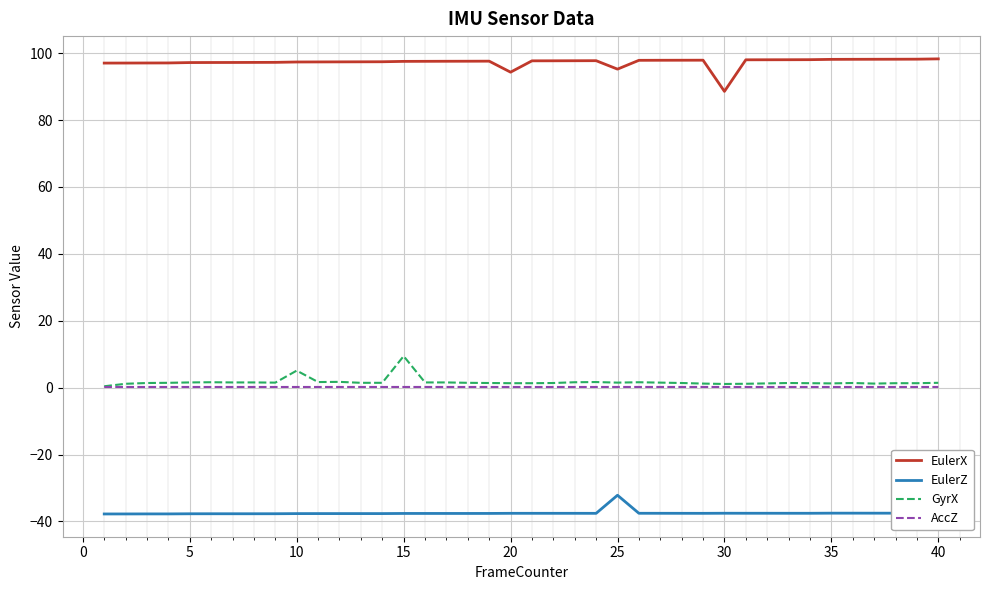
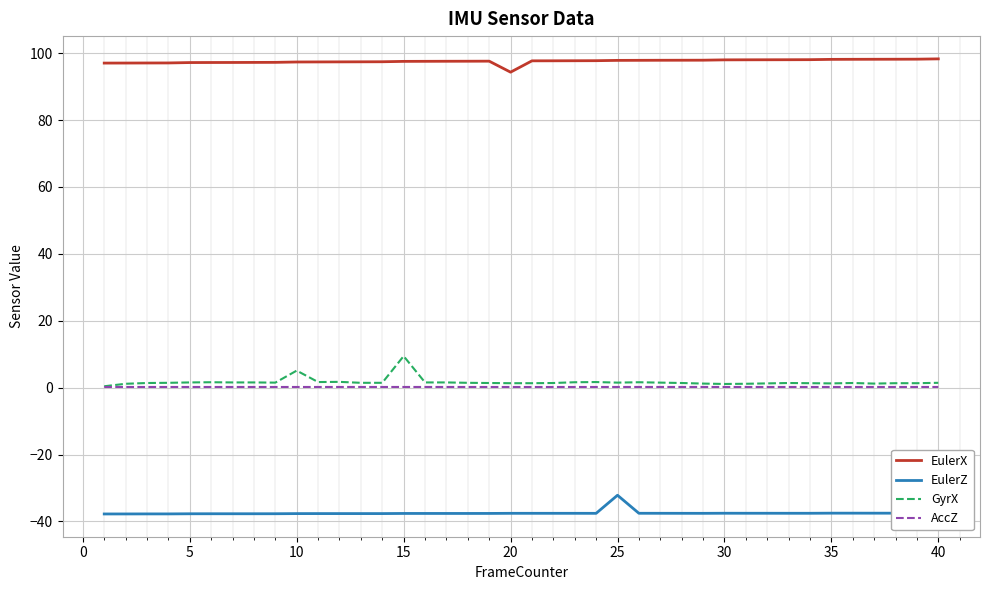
EulerX, 25: 95 -> 98
EulerX, 30: 89 -> 98
